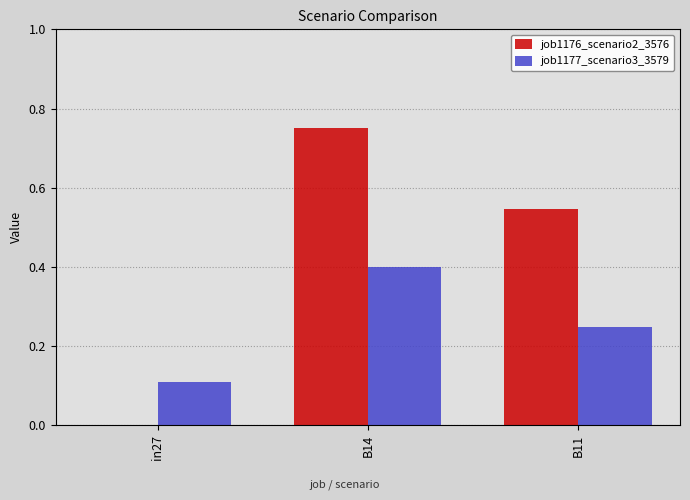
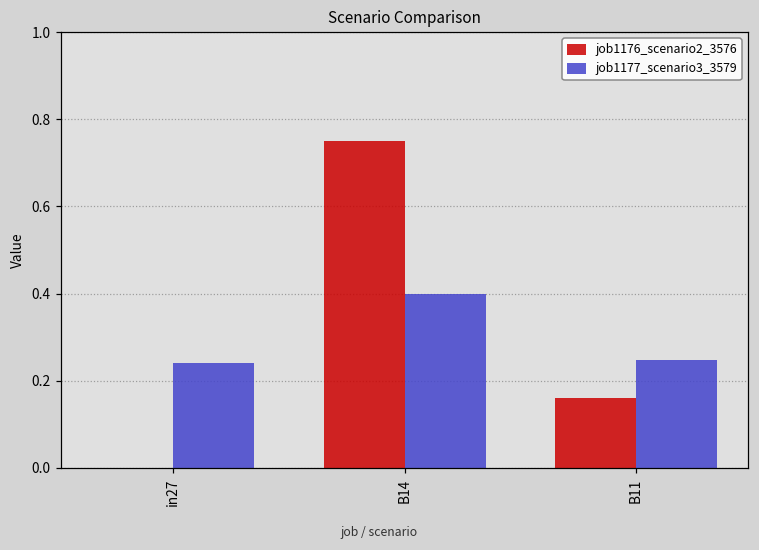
job1177_scenario3_3579, in27: 0.11 -> 0.24
job1176_scenario2_3576, B11: 0.55 -> 0.16
